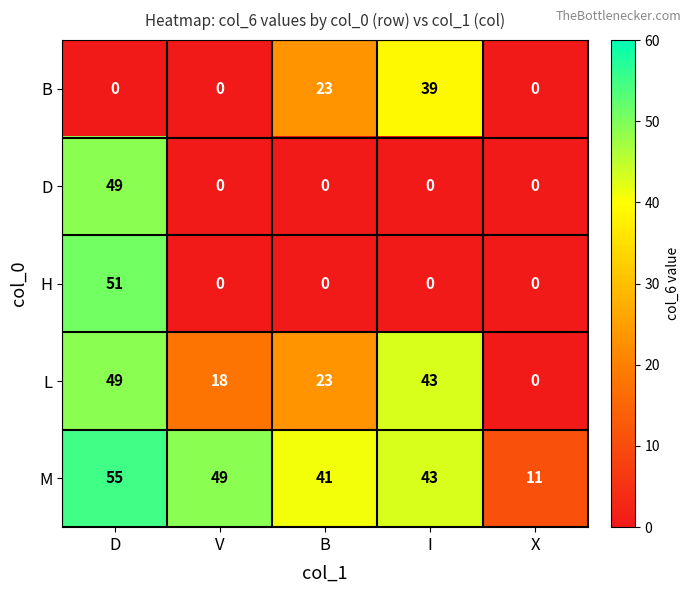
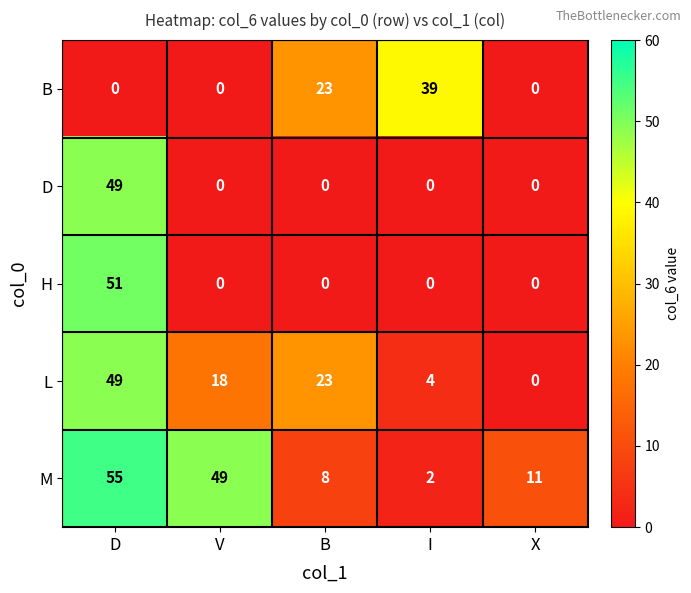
L, I: 43 -> 4
M, B: 41 -> 8
M, I: 43 -> 2
